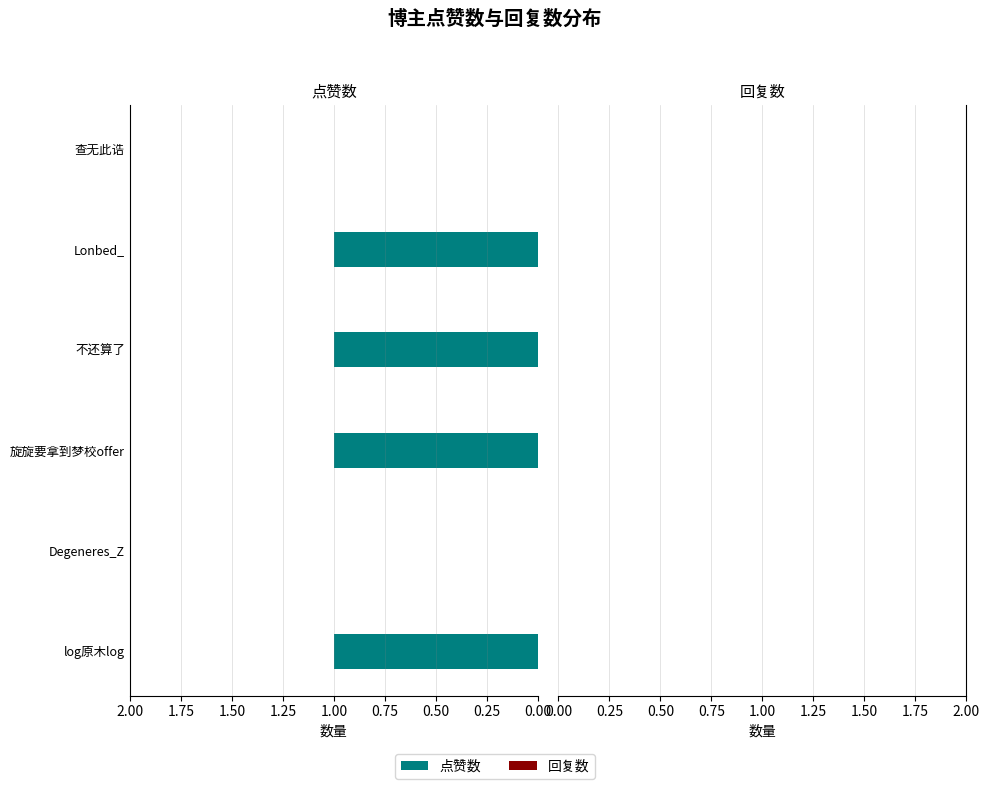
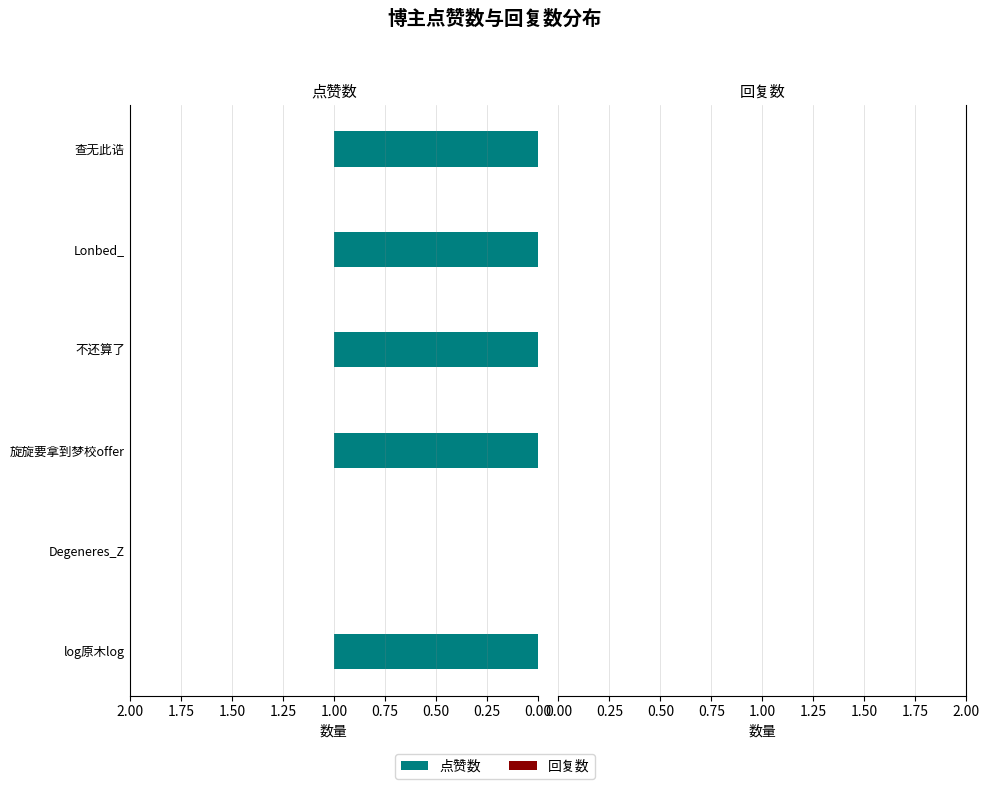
点赞数, 查无此诰: 0 -> 1
